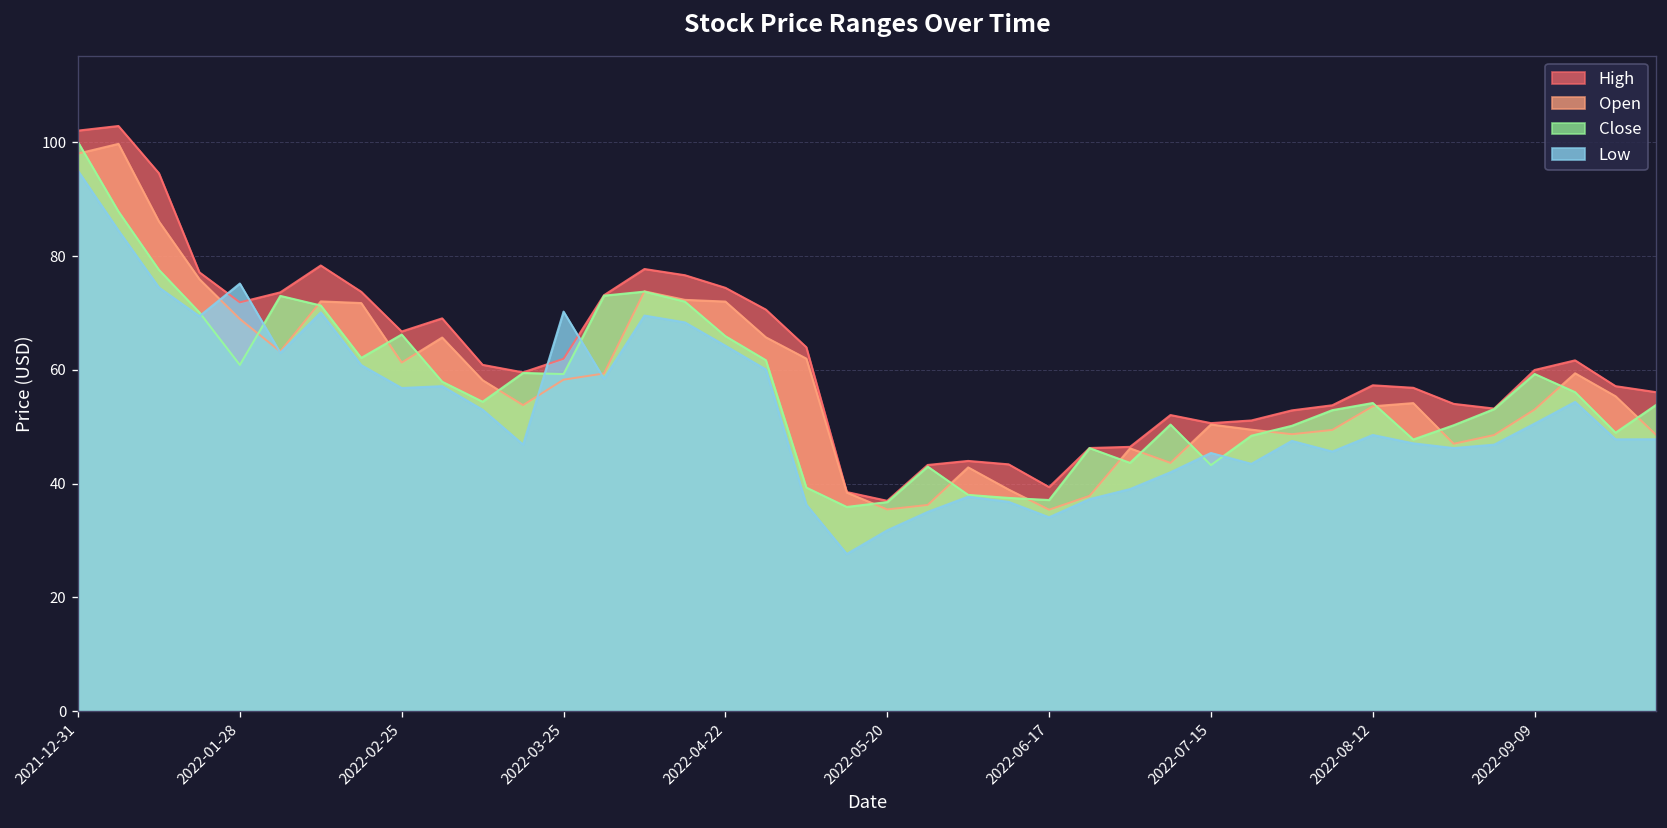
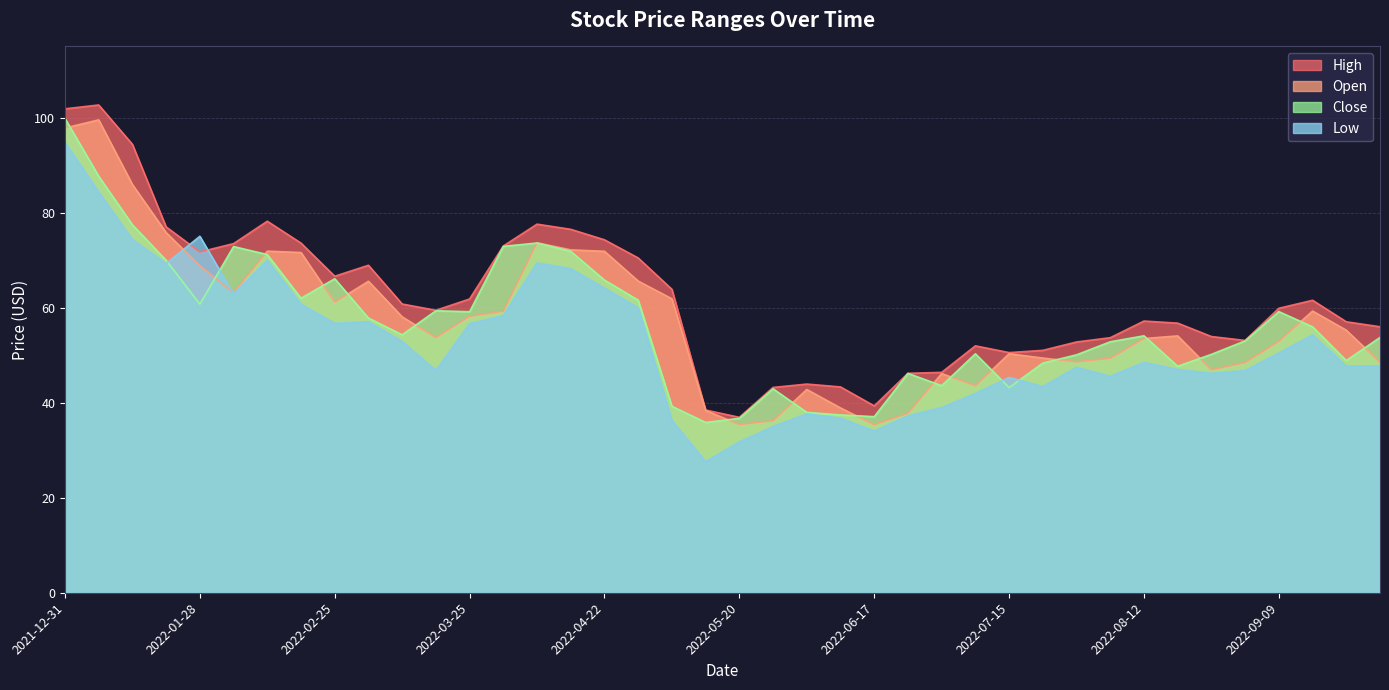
Low, 2022-03-25: 70 -> 57
